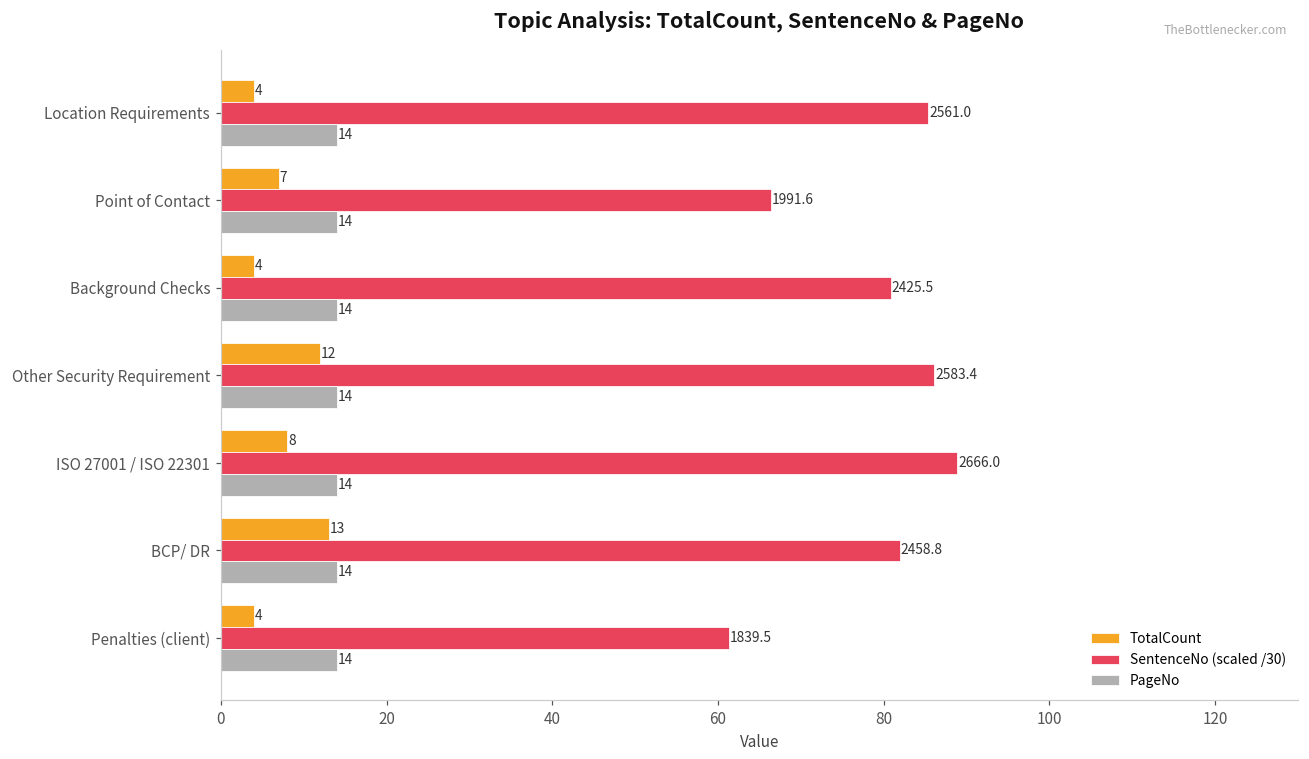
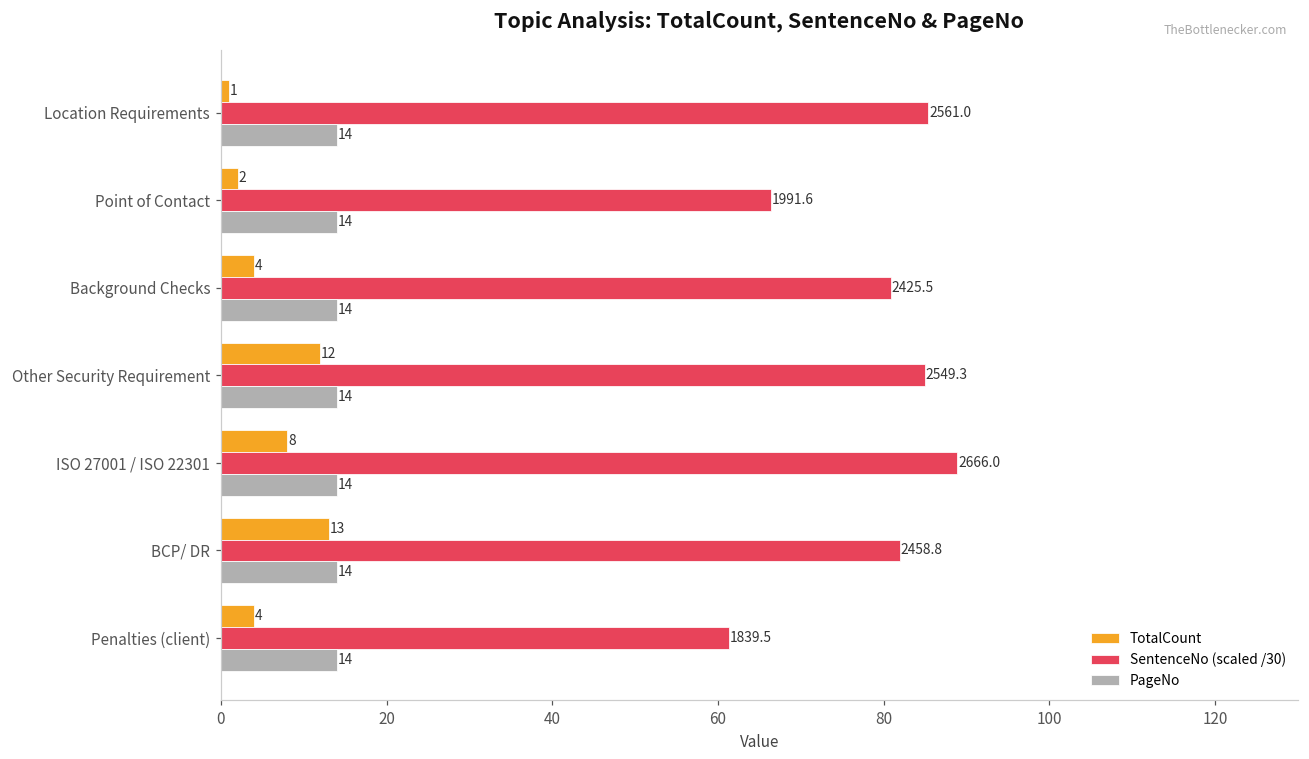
TotalCount, Location Requirements: 4 -> 1
TotalCount, Point of Contact: 7 -> 2
SentenceNo (scaled /30), Other Security Requirement: 2583.4 -> 2549.3
